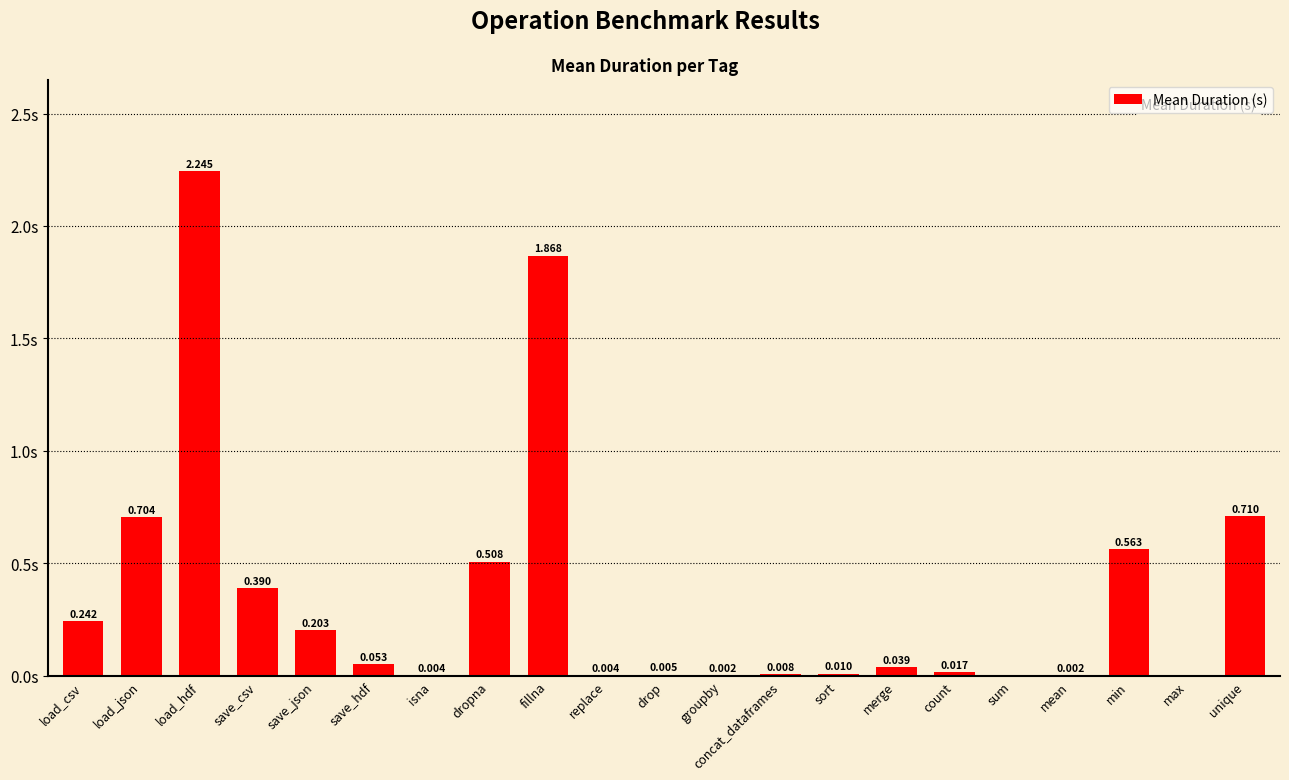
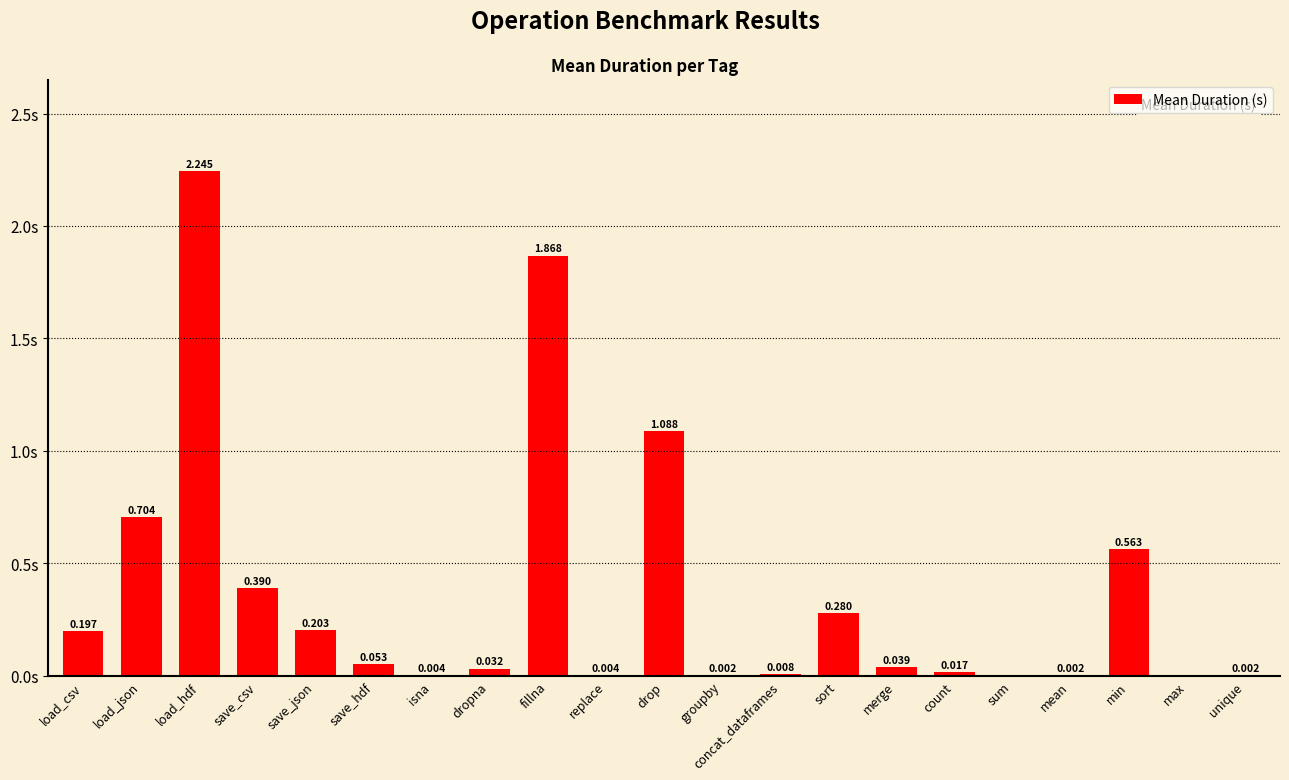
load_csv: 0.242 -> 0.197
dropna: 0.508 -> 0.032
drop: 0.005 -> 1.088
sort: 0.010 -> 0.280
unique: 0.710 -> 0.002
